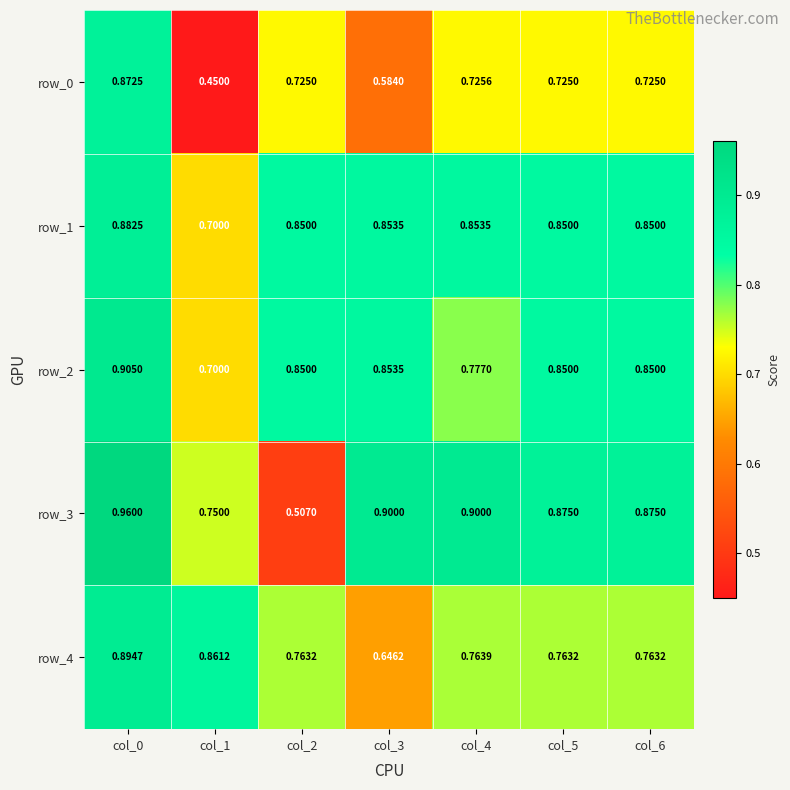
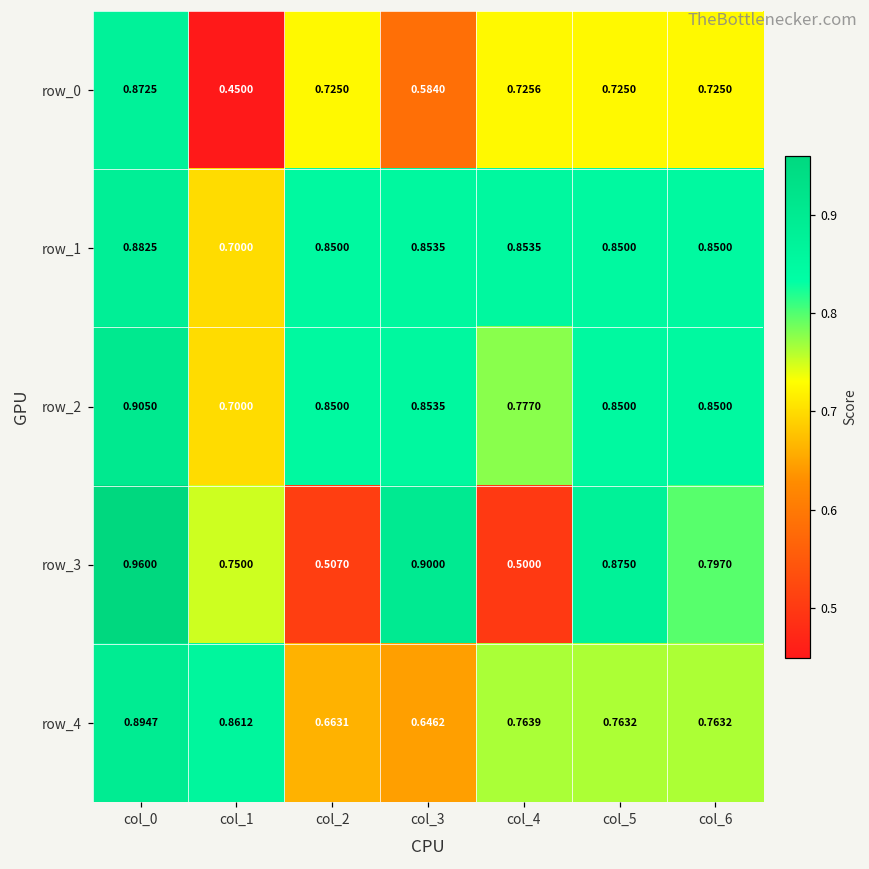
row_3, col_4: 0.9000 -> 0.5000
row_3, col_6: 0.8750 -> 0.7970
row_4, col_2: 0.7632 -> 0.6631
